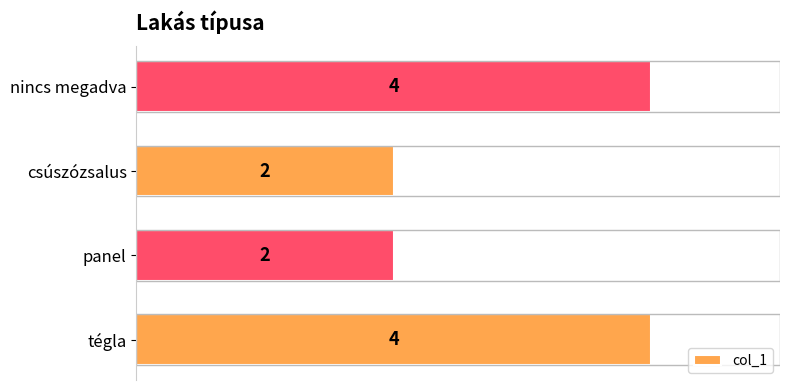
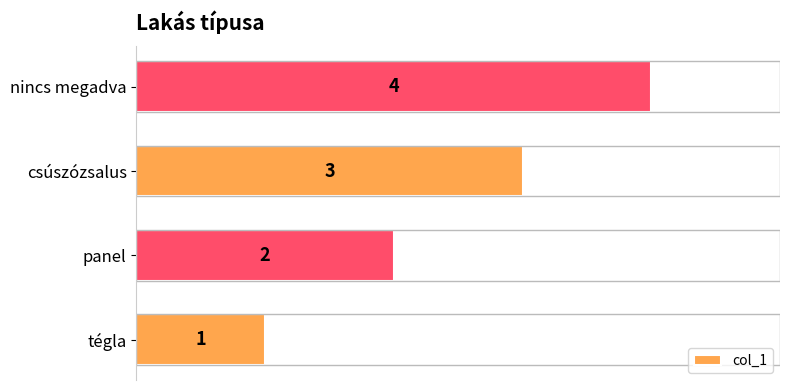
csúszózsalus: 2 -> 3
tégla: 4 -> 1
